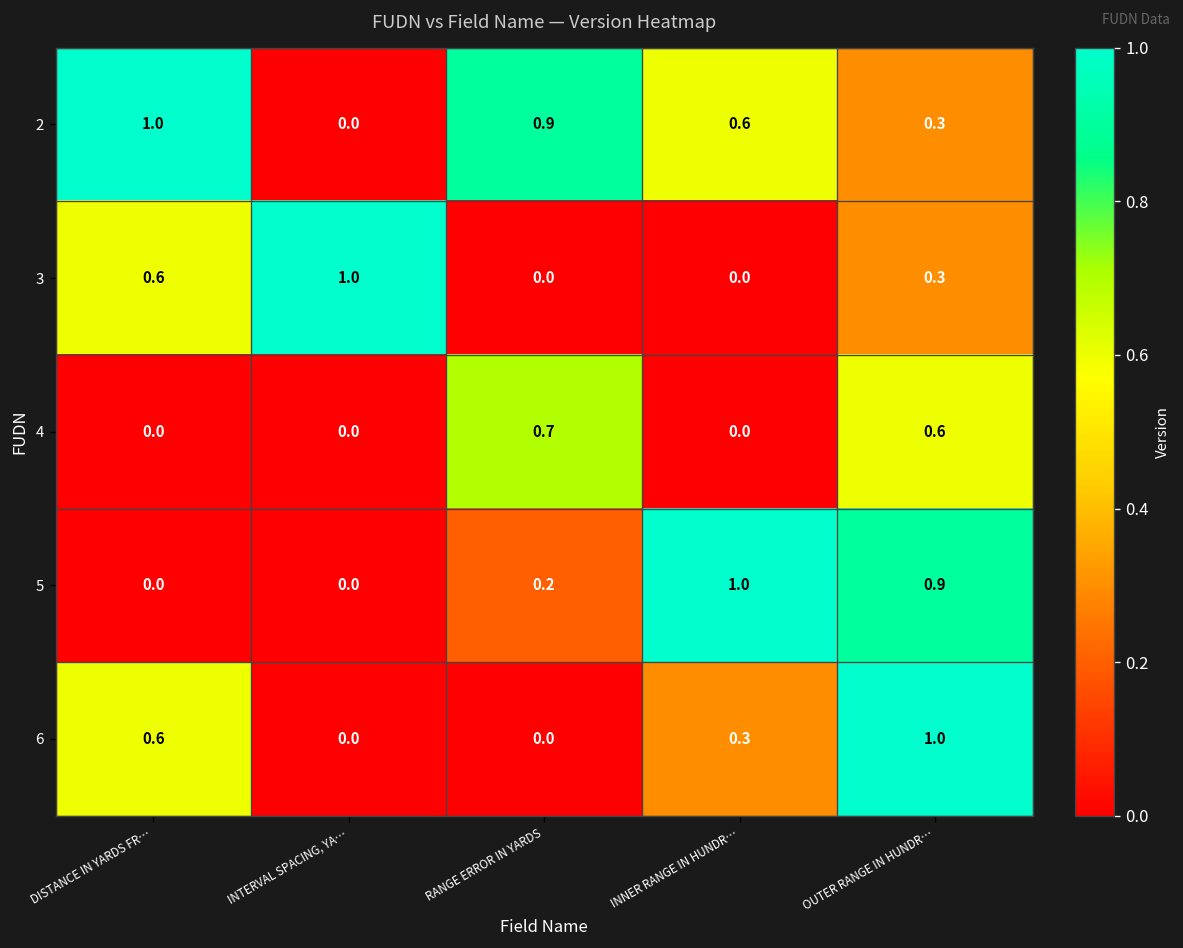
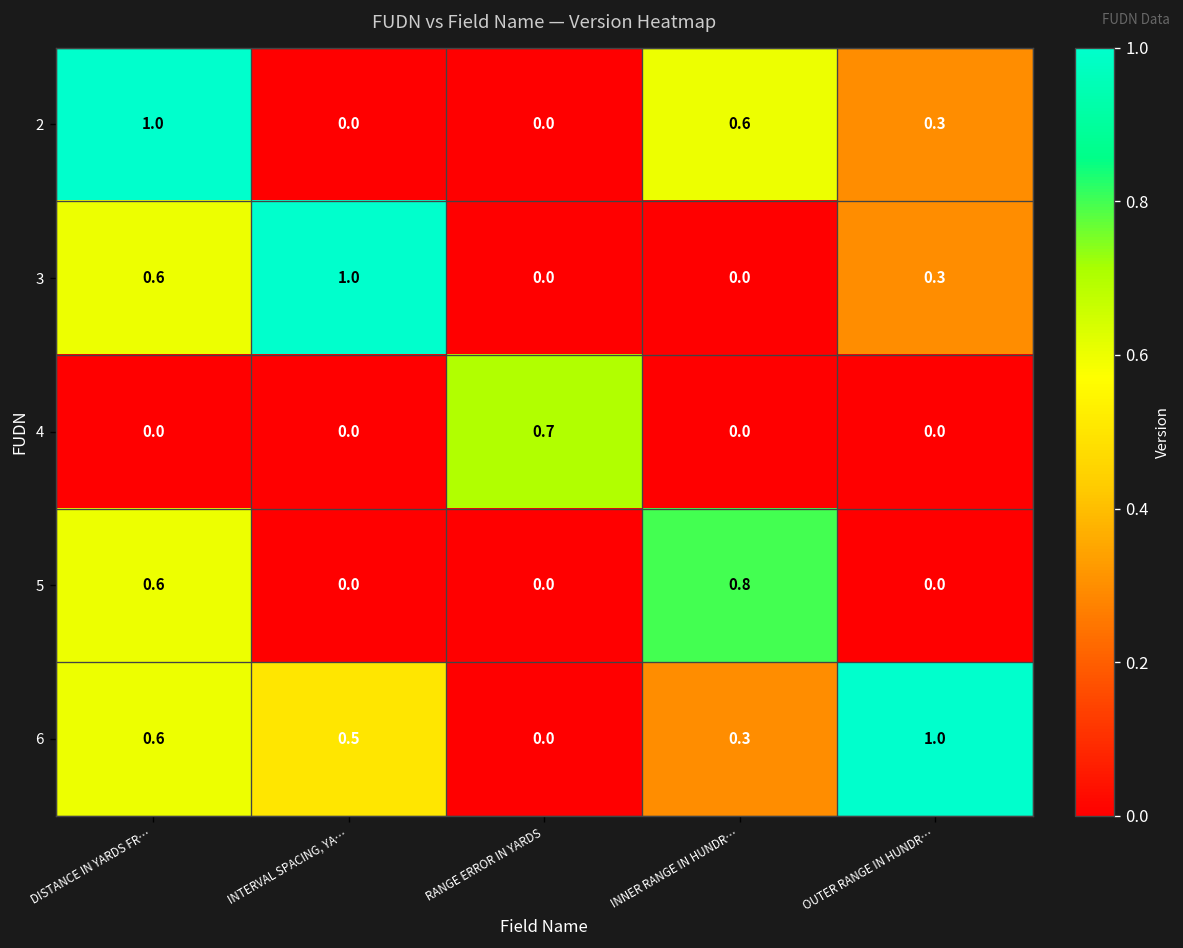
2, RANGE ERROR IN YARDS: 0.9 -> 0.0
4, OUTER RANGE IN HUNDR…: 0.6 -> 0.0
5, DISTANCE IN YARDS FR…: 0.0 -> 0.6
5, RANGE ERROR IN YARDS: 0.2 -> 0.0
5, INNER RANGE IN HUNDR…: 1.0 -> 0.8
5, OUTER RANGE IN HUNDR…: 0.9 -> 0.0
6, INTERVAL SPACING, YA…: 0.0 -> 0.5
